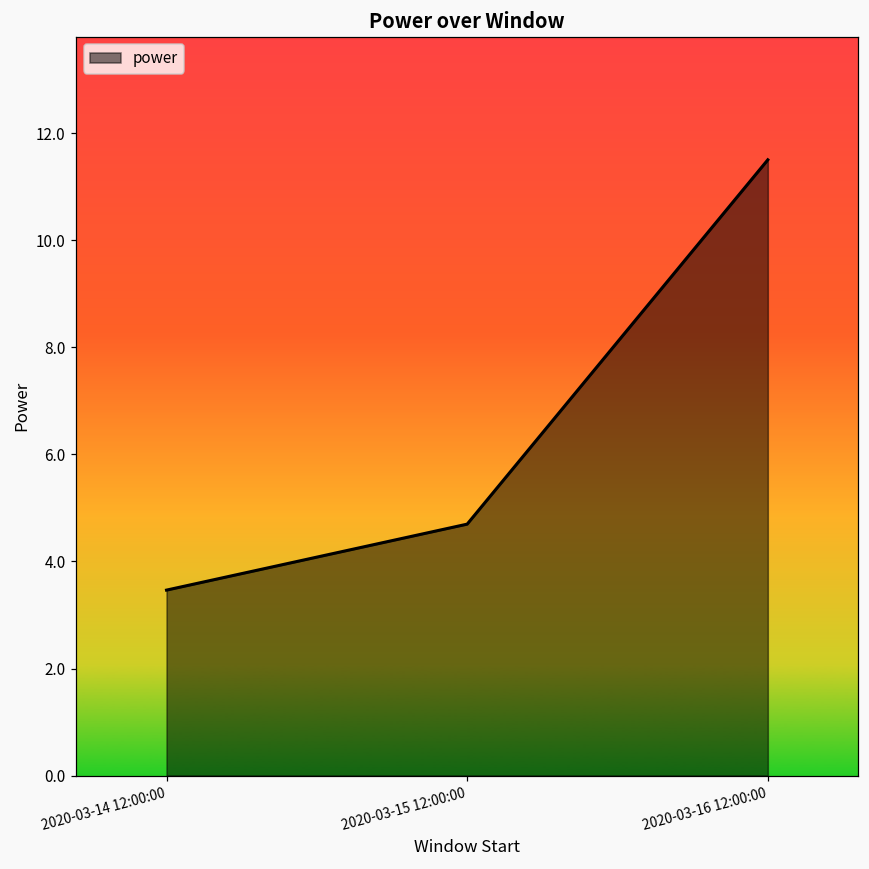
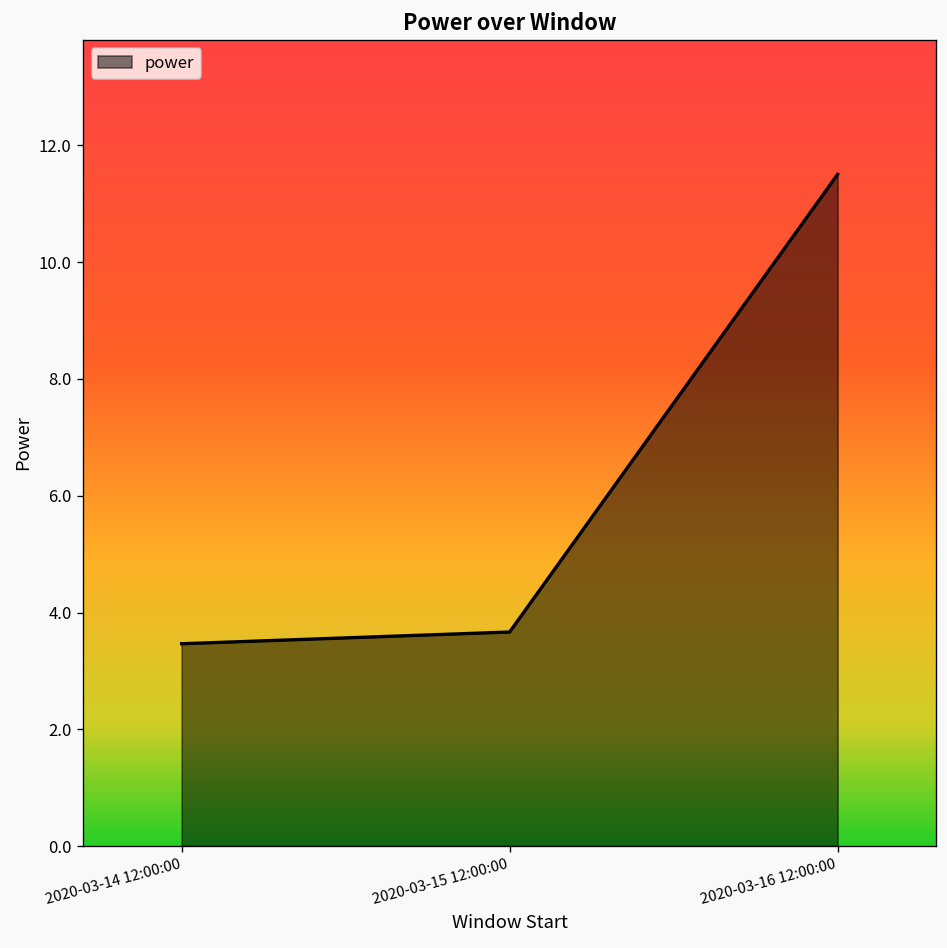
2020-03-15 12:00:00: 4.7 -> 3.7
